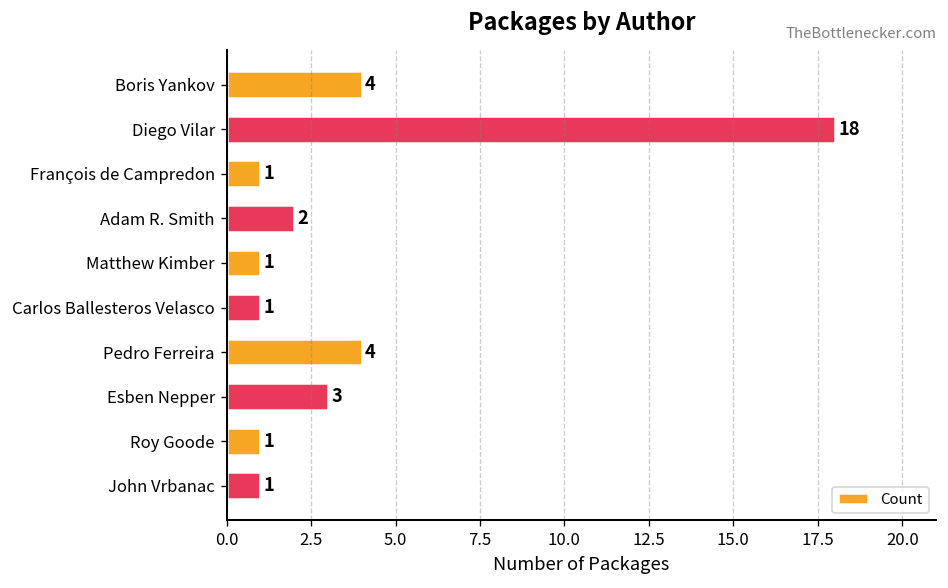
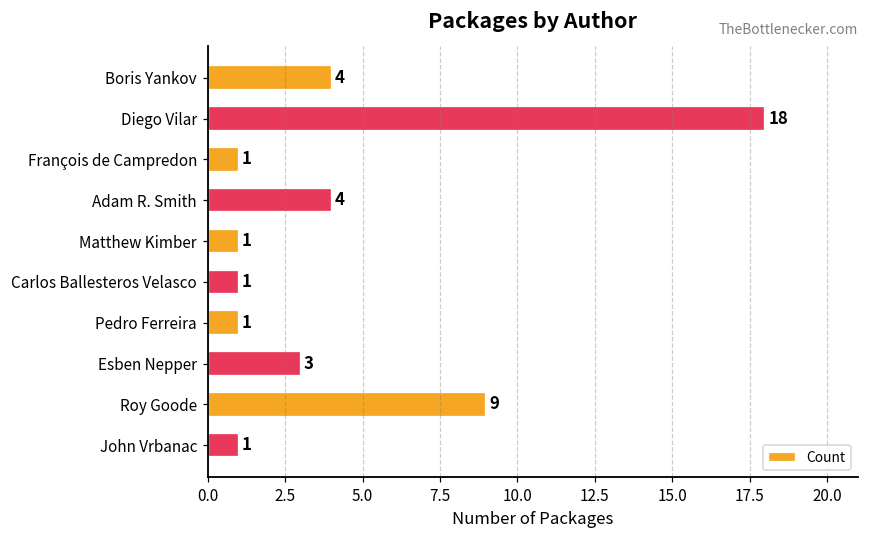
Adam R. Smith: 2 -> 4
Pedro Ferreira: 4 -> 1
Roy Goode: 1 -> 9
